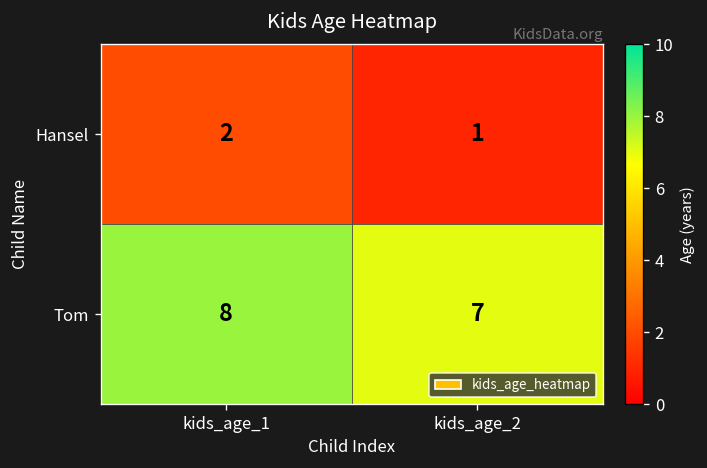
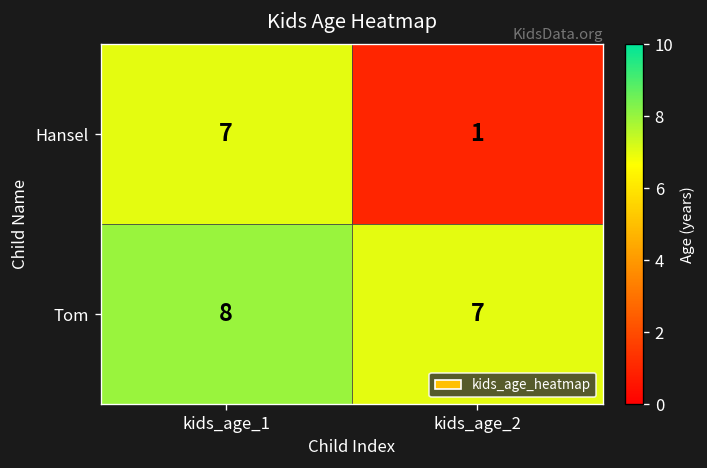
Hansel, kids_age_1: 2 -> 7
